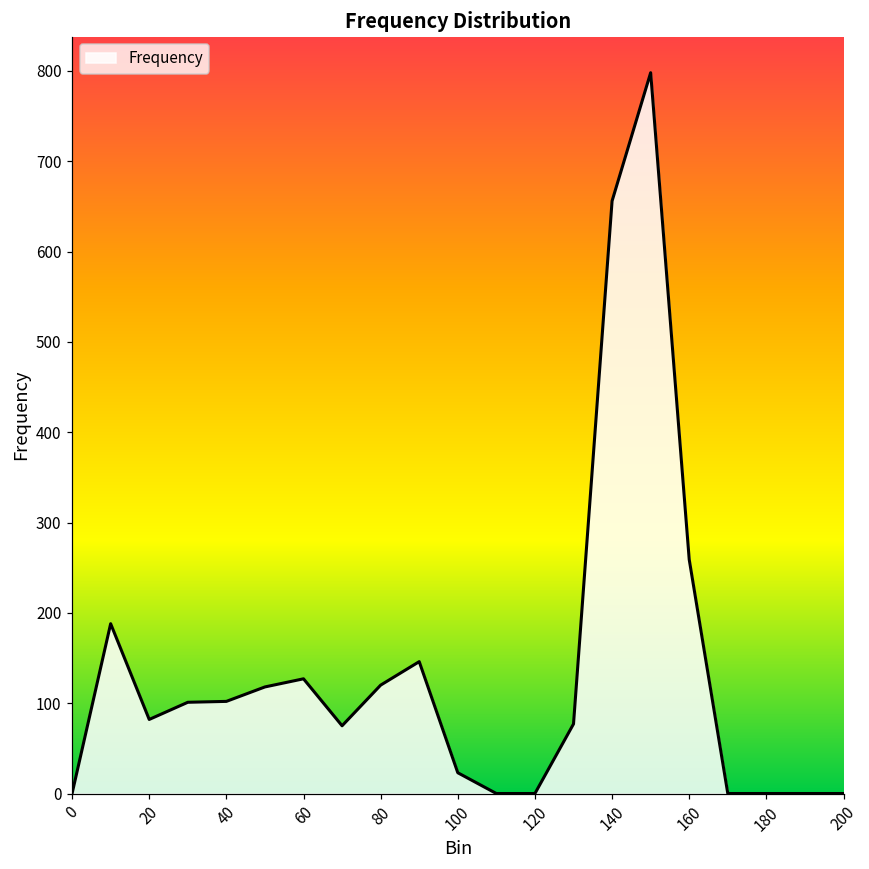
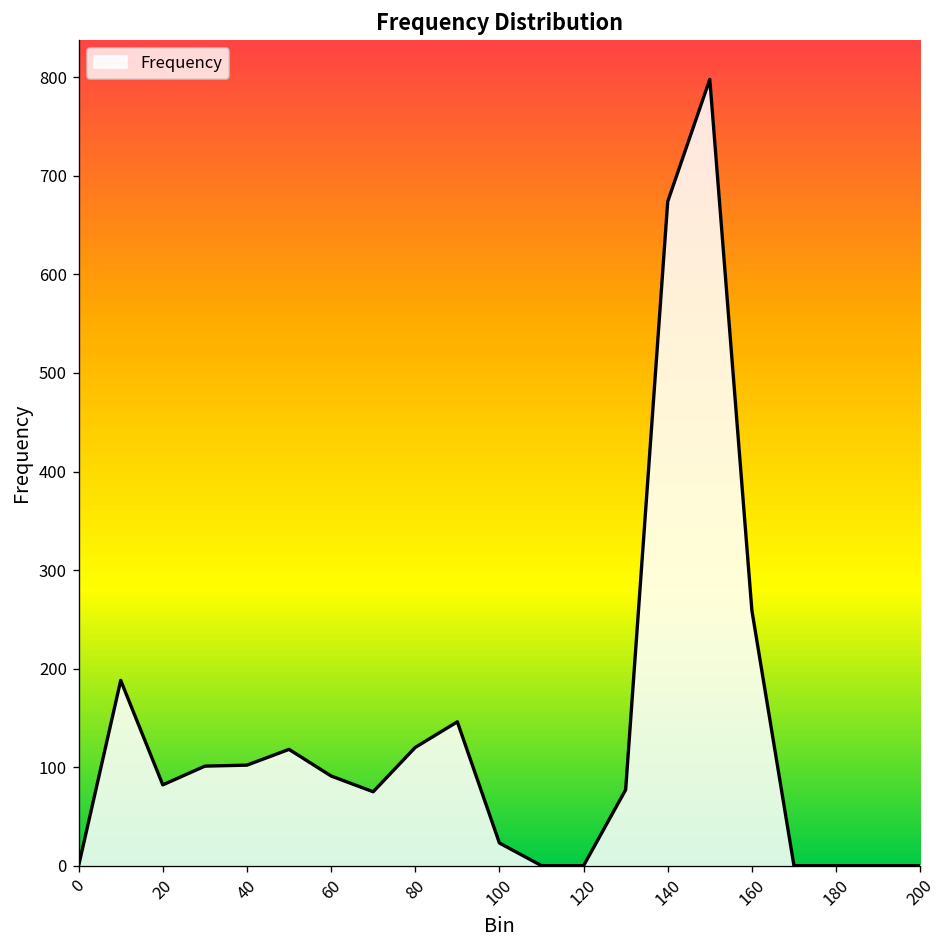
60: 130 -> 90
140: 660 -> 670
